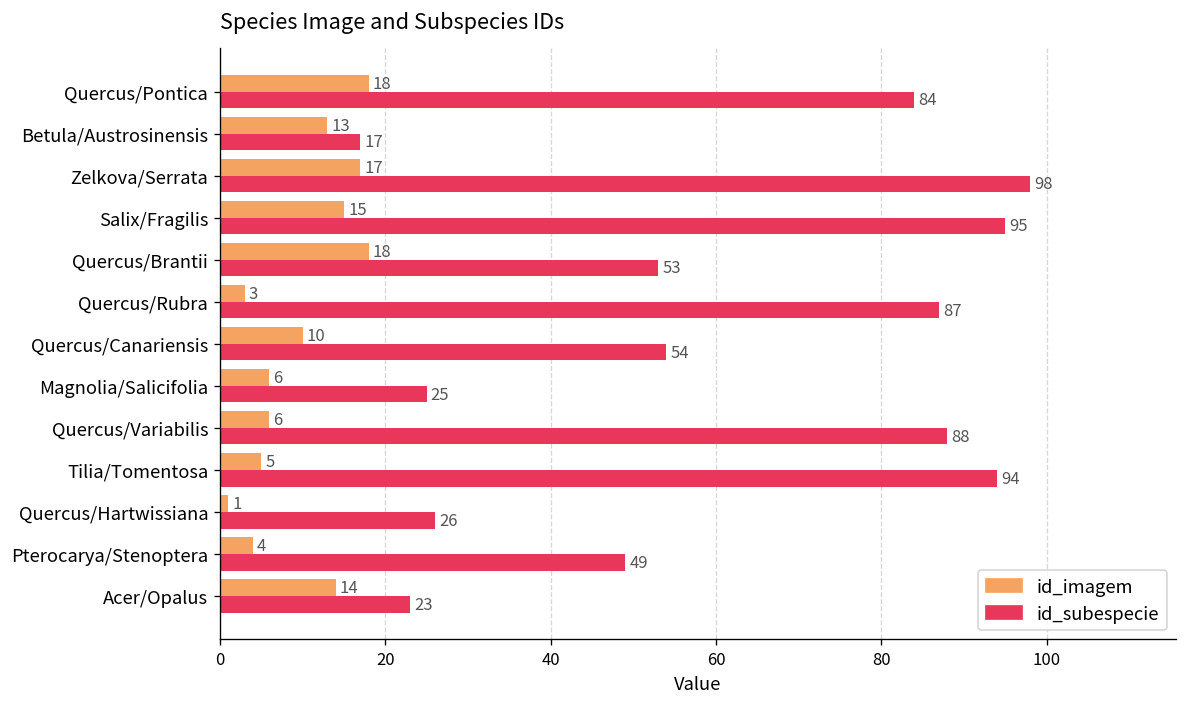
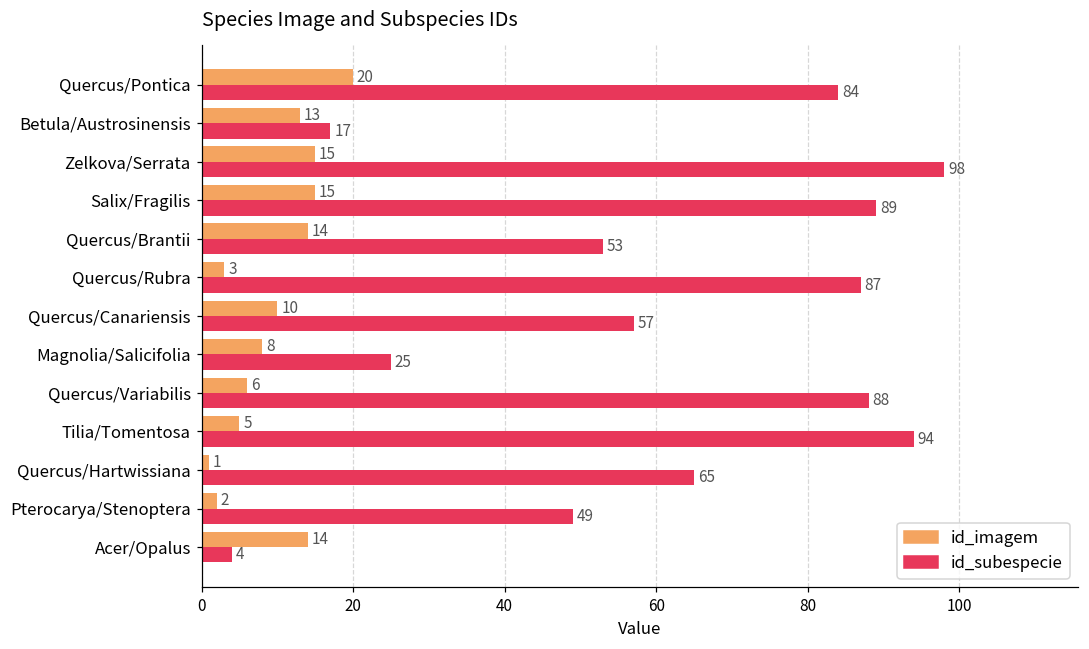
id_imagem, Quercus/Pontica: 18 -> 20
id_imagem, Zelkova/Serrata: 17 -> 15
id_subespecie, Salix/Fragilis: 95 -> 89
id_imagem, Quercus/Brantii: 18 -> 14
id_subespecie, Quercus/Canariensis: 54 -> 57
id_imagem, Magnolia/Salicifolia: 6 -> 8
id_subespecie, Quercus/Hartwissiana: 26 -> 65
id_imagem, Pterocarya/Stenoptera: 4 -> 2
id_subespecie, Acer/Opalus: 23 -> 4
